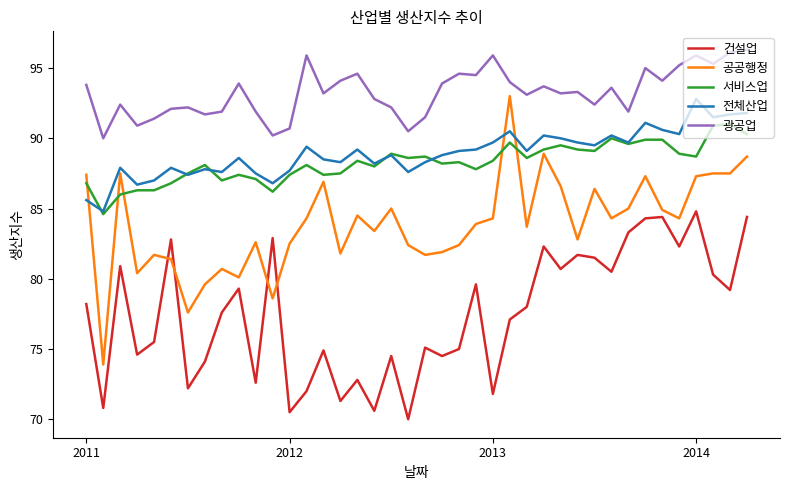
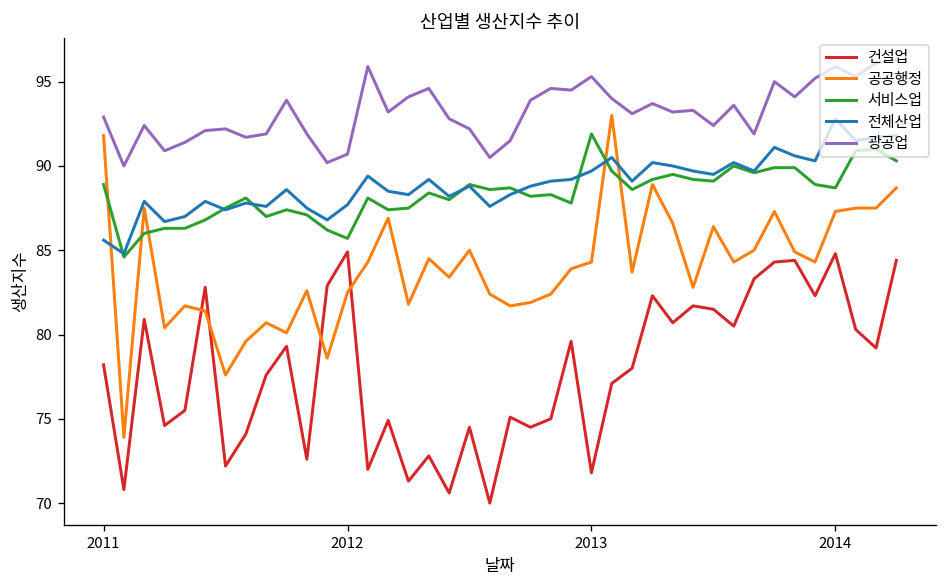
공공행정, 2011: 87.4 -> 91.8
서비스업, 2011: 86.8 -> 88.9
광공업, 2011: 93.8 -> 92.9
건설업, 2012: 70.5 -> 84.9
서비스업, 2012: 87.4 -> 85.7
서비스업, 2013: 88.4 -> 91.9
광공업, 2013: 95.9 -> 95.3
